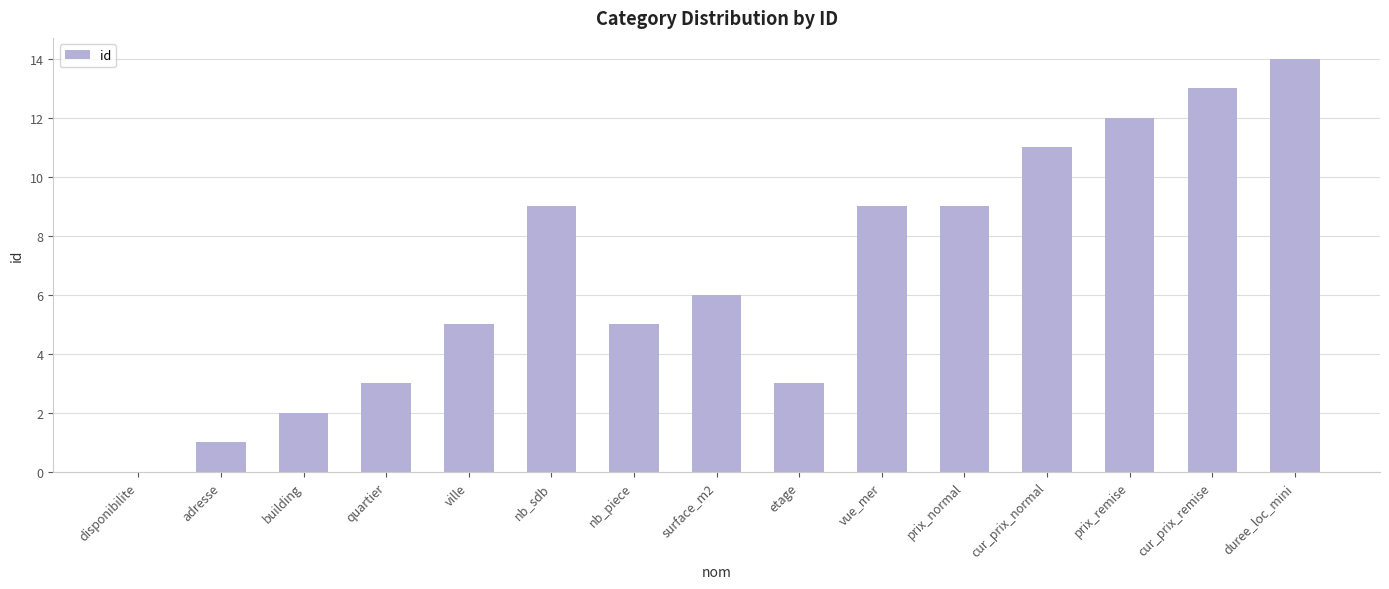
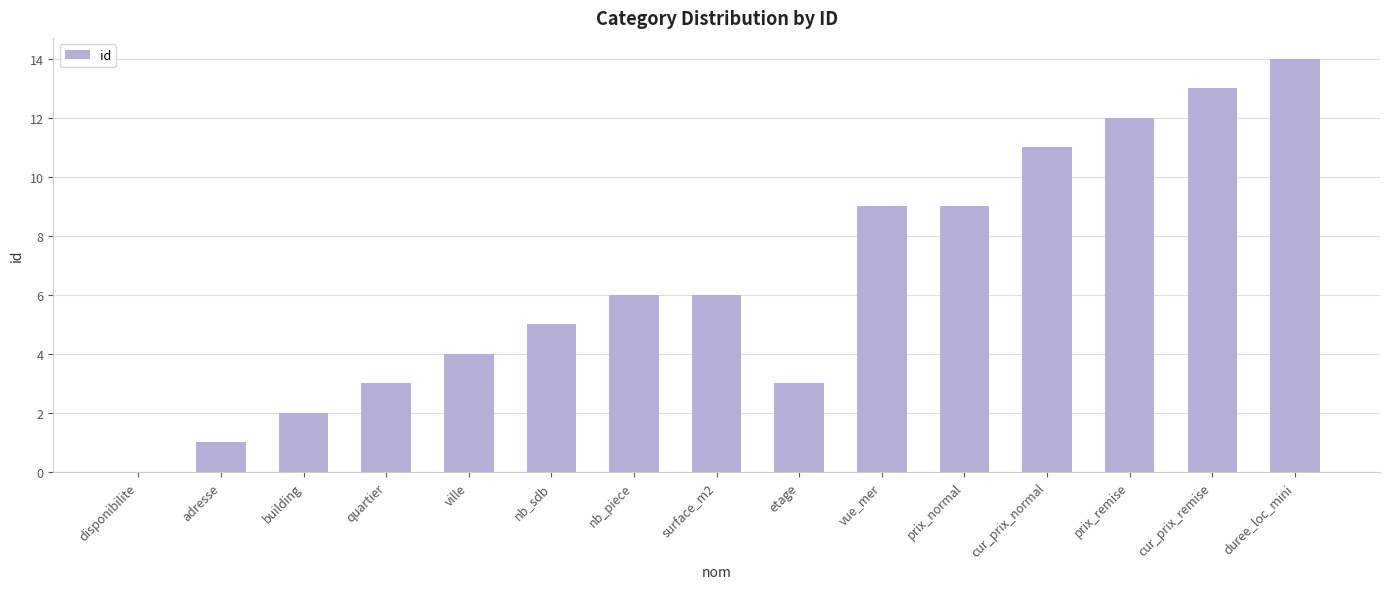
ville: 5 -> 4
nb_sdb: 9 -> 5
nb_piece: 5 -> 6
